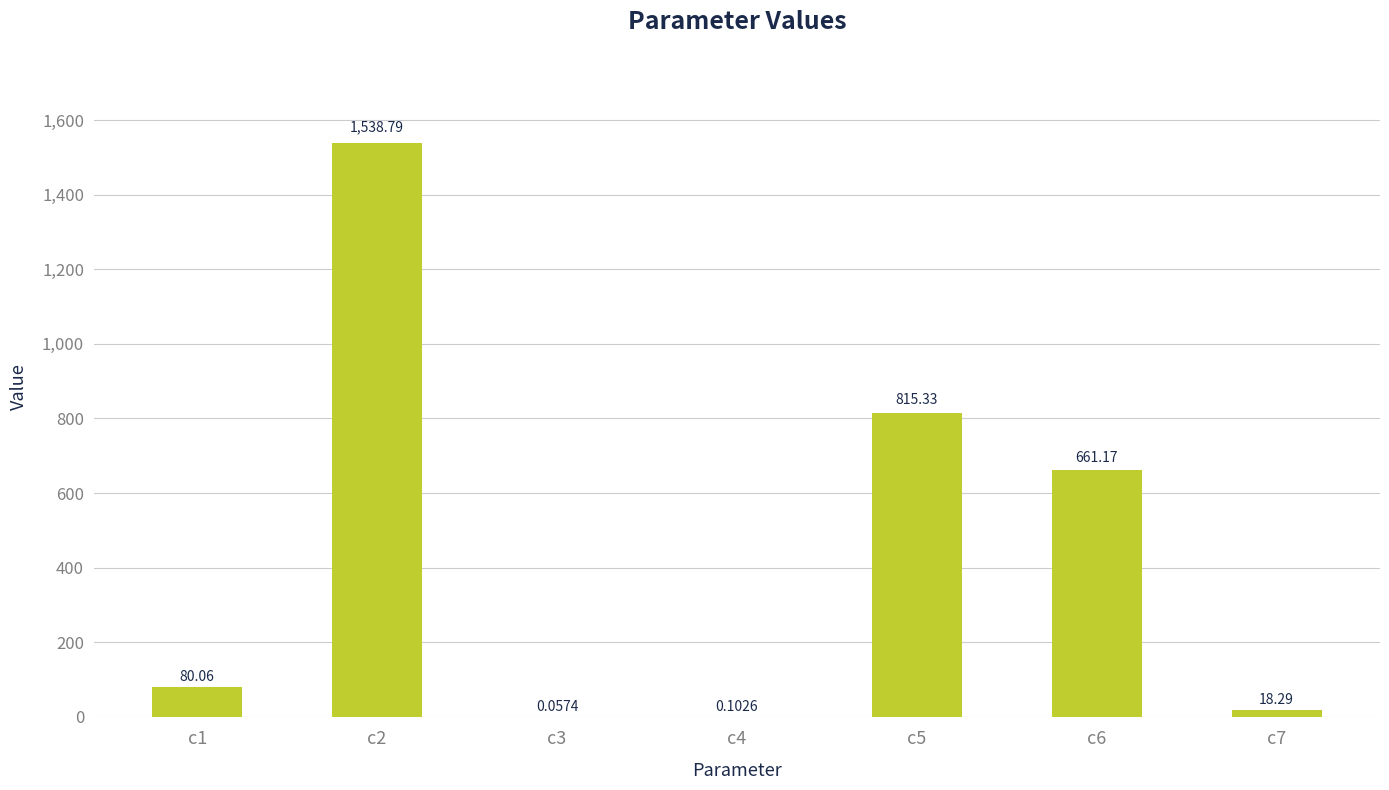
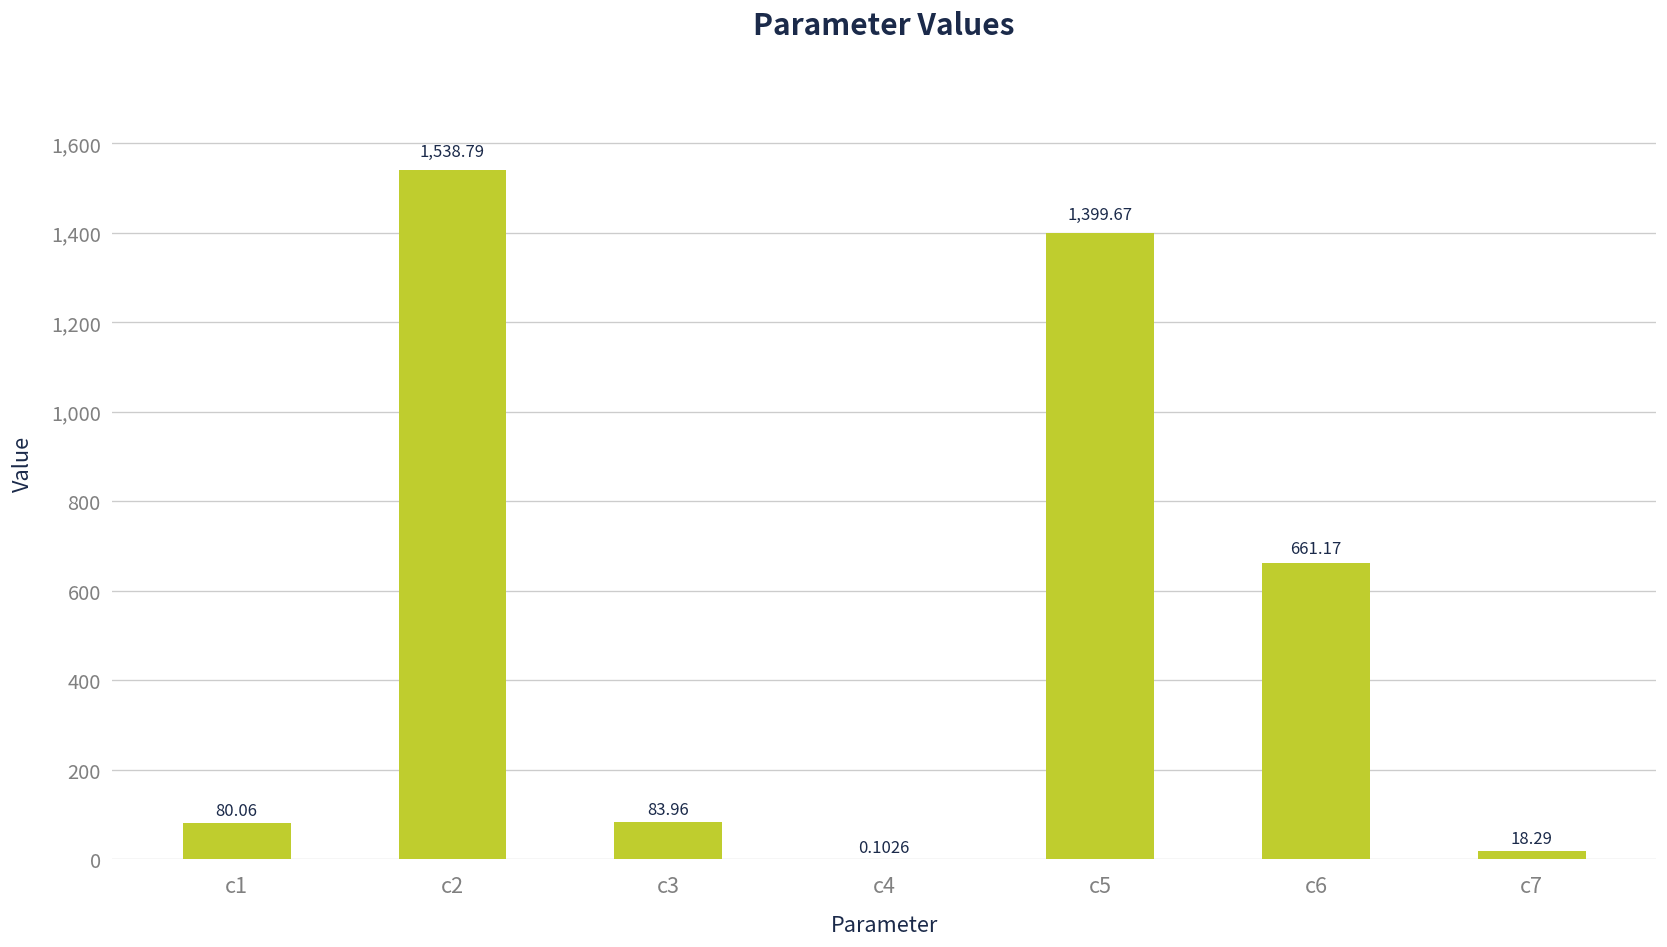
c3: 0.0574 -> 83.96
c5: 815.33 -> 1,399.67
